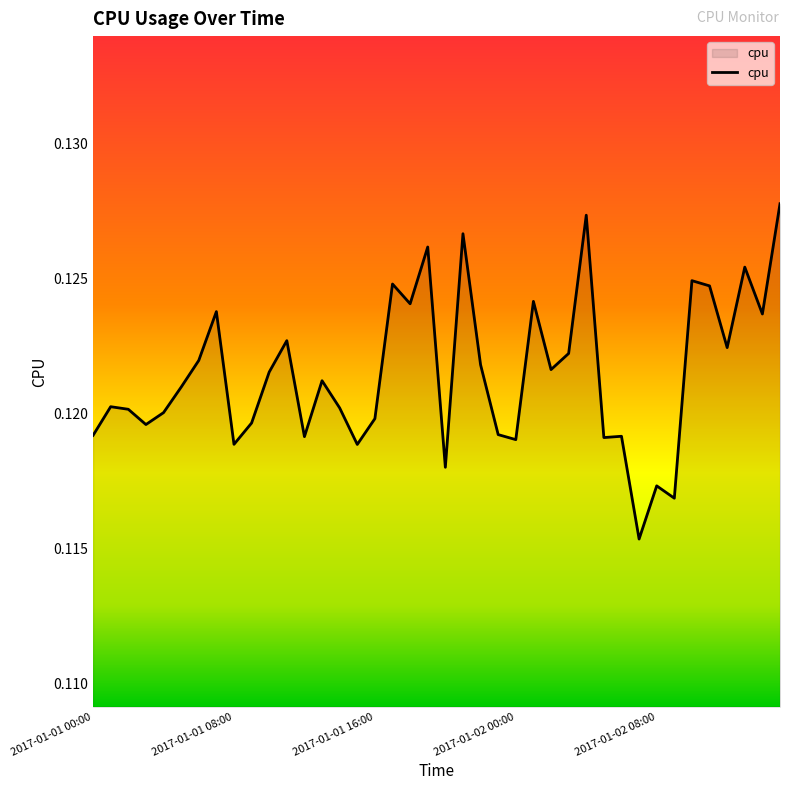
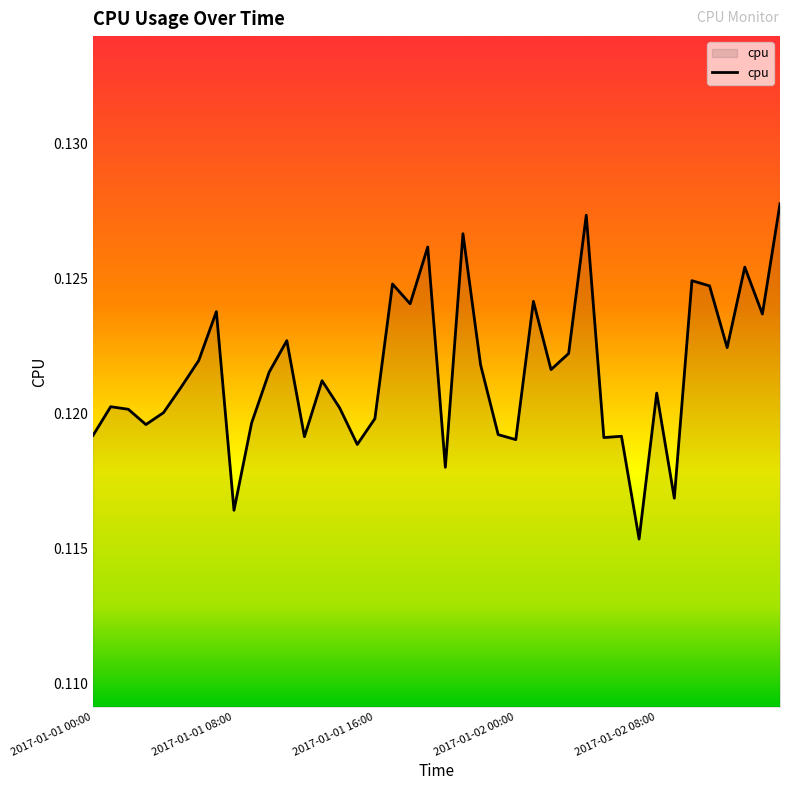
2017-01-01 08:00: 0.1189 -> 0.1164
2017-01-02 08:00: 0.1173 -> 0.1207
